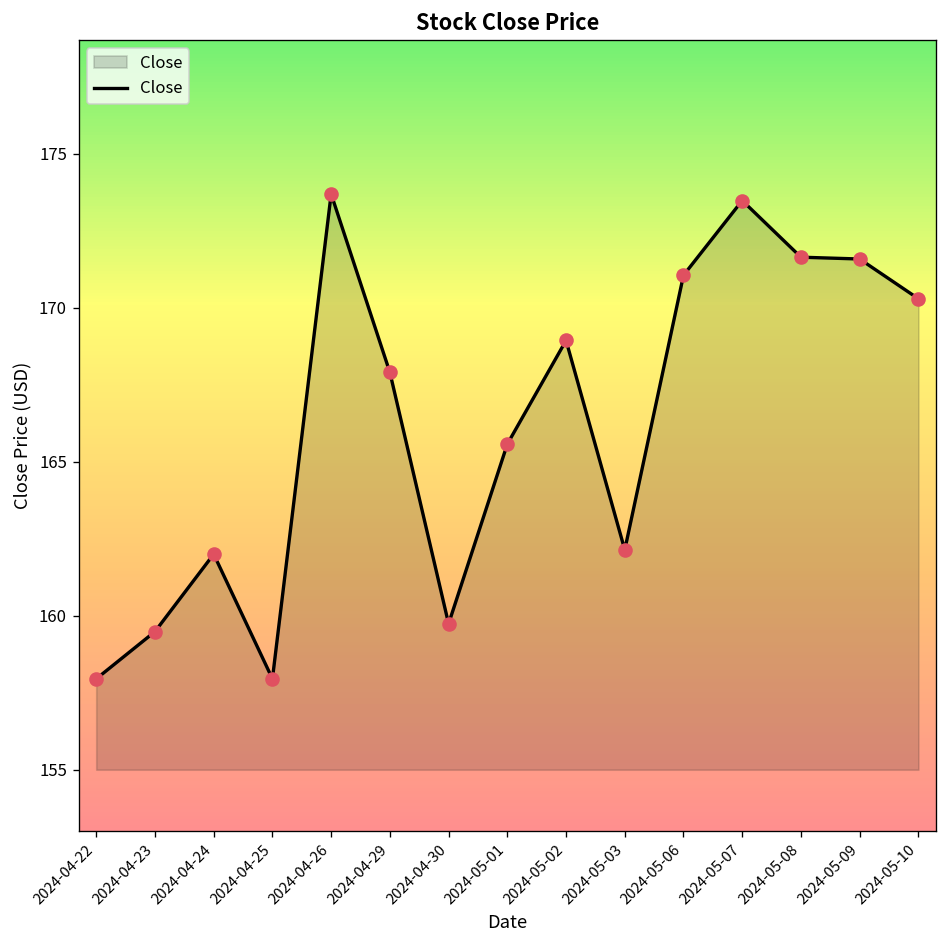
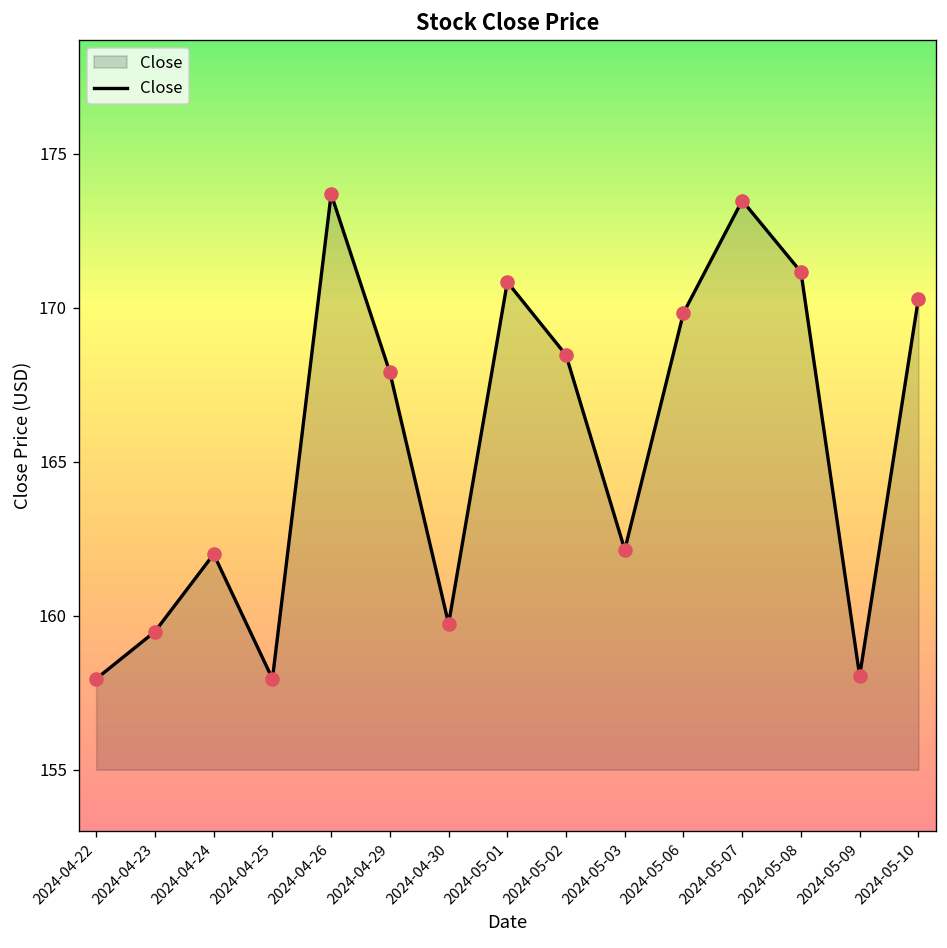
2024-05-01: 165.6 -> 170.8
2024-05-02: 168.9 -> 168.5
2024-05-06: 171.1 -> 169.8
2024-05-08: 171.6 -> 171.2
2024-05-09: 171.6 -> 158.0
